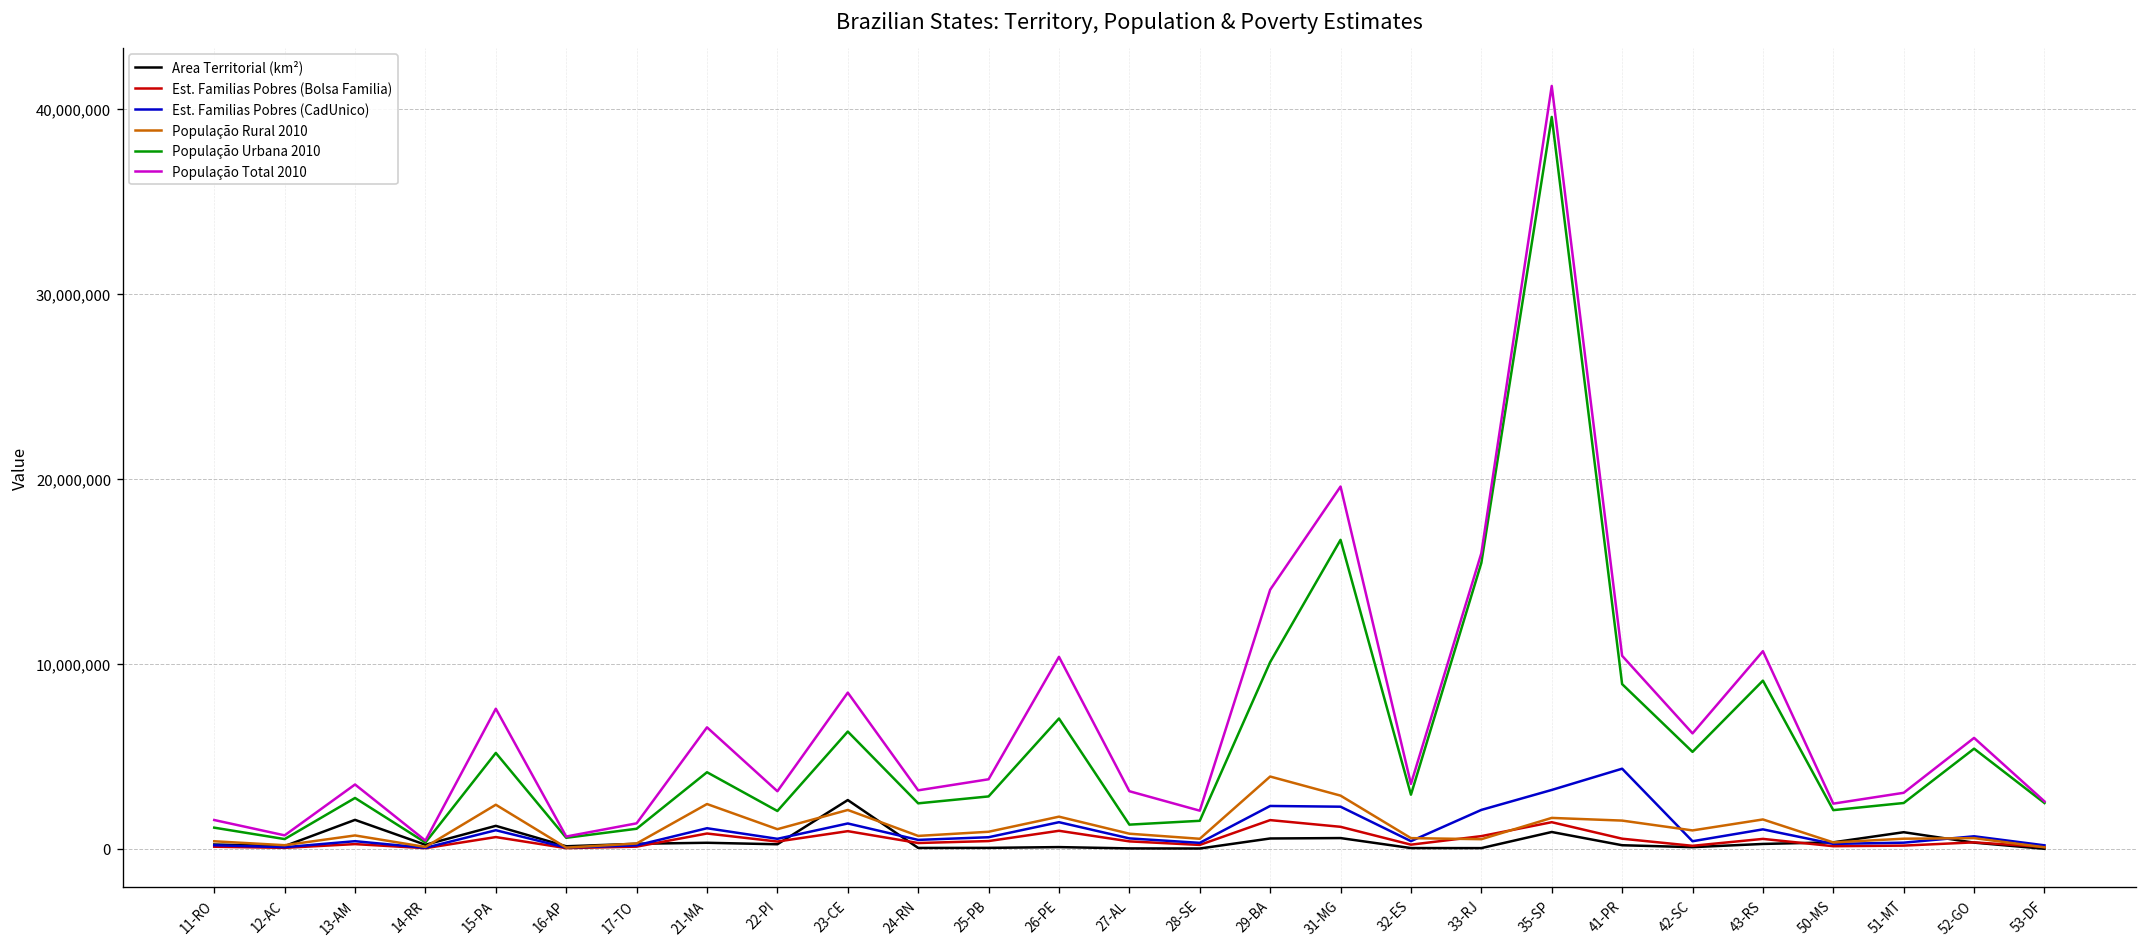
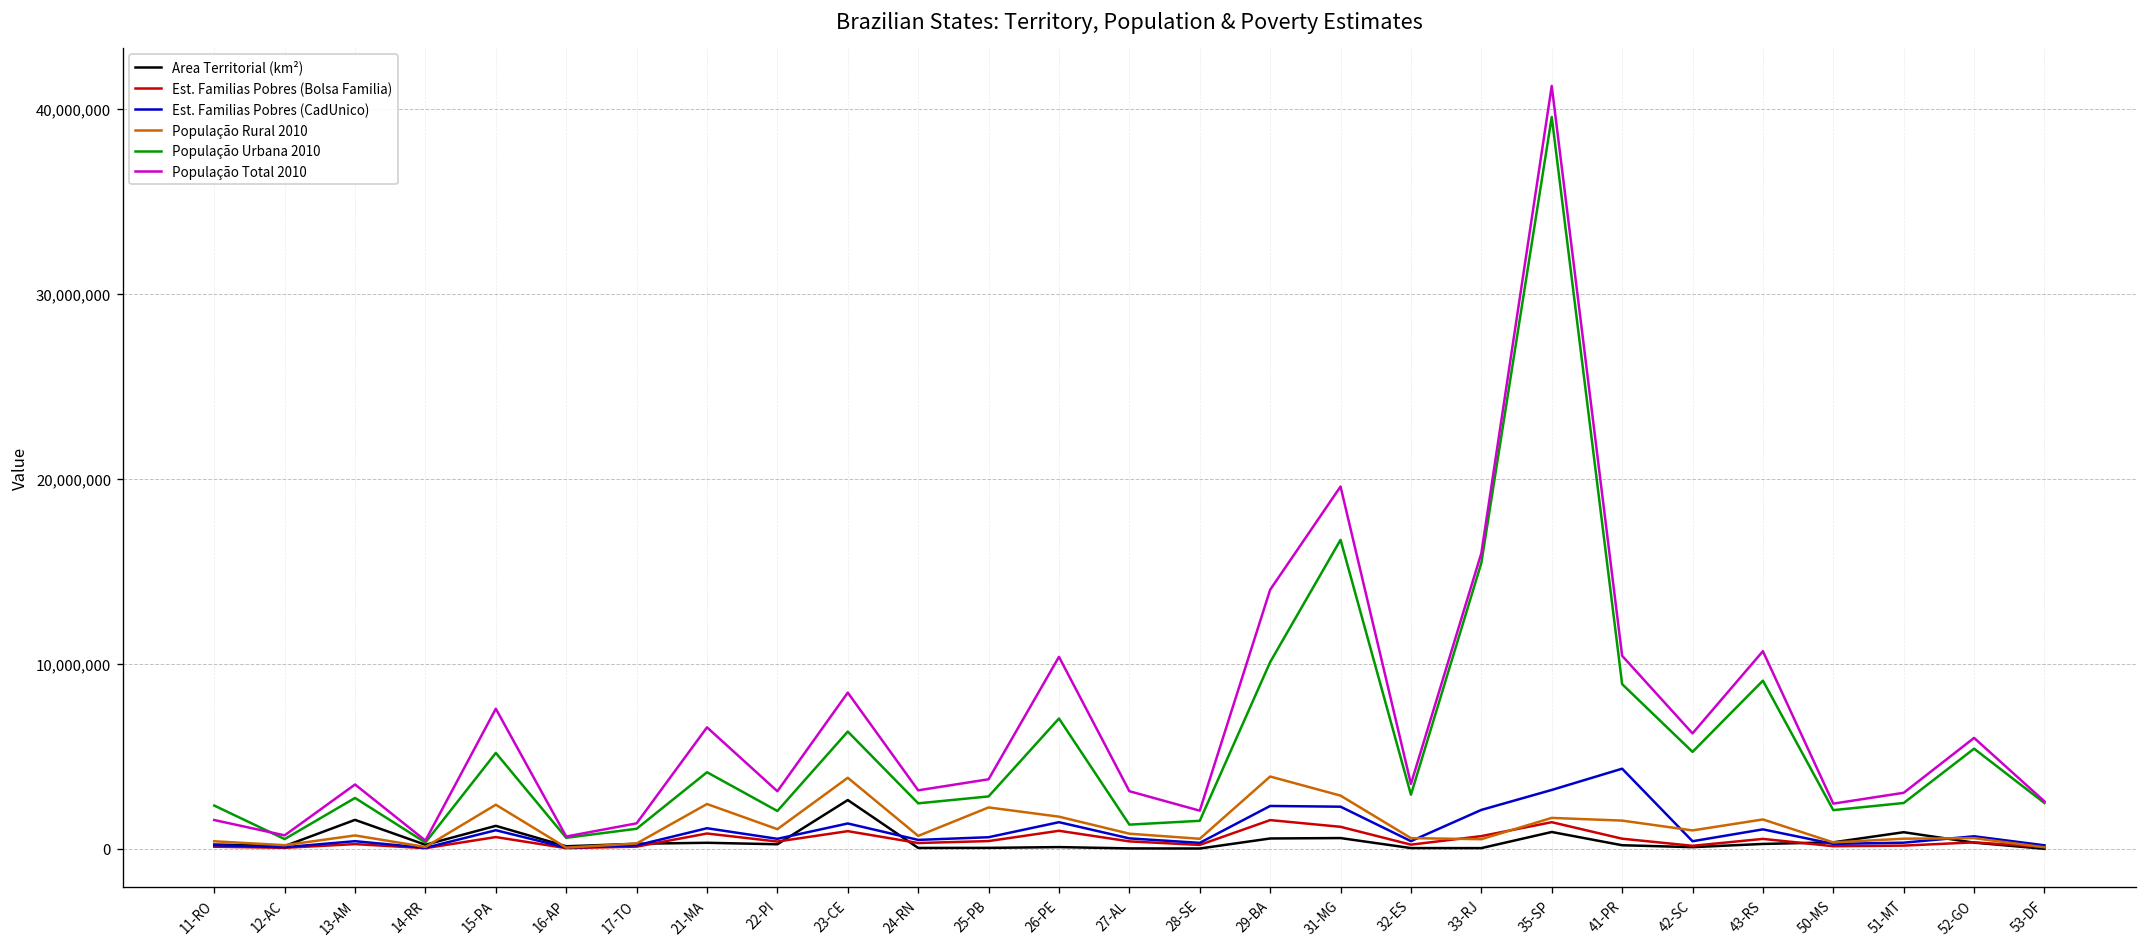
População Urbana 2010, 11-RO: 1,100,000 -> 2,300,000
População Rural 2010, 23-CE: 2,100,000 -> 3,800,000
População Rural 2010, 25-PB: 900,000 -> 2,200,000
